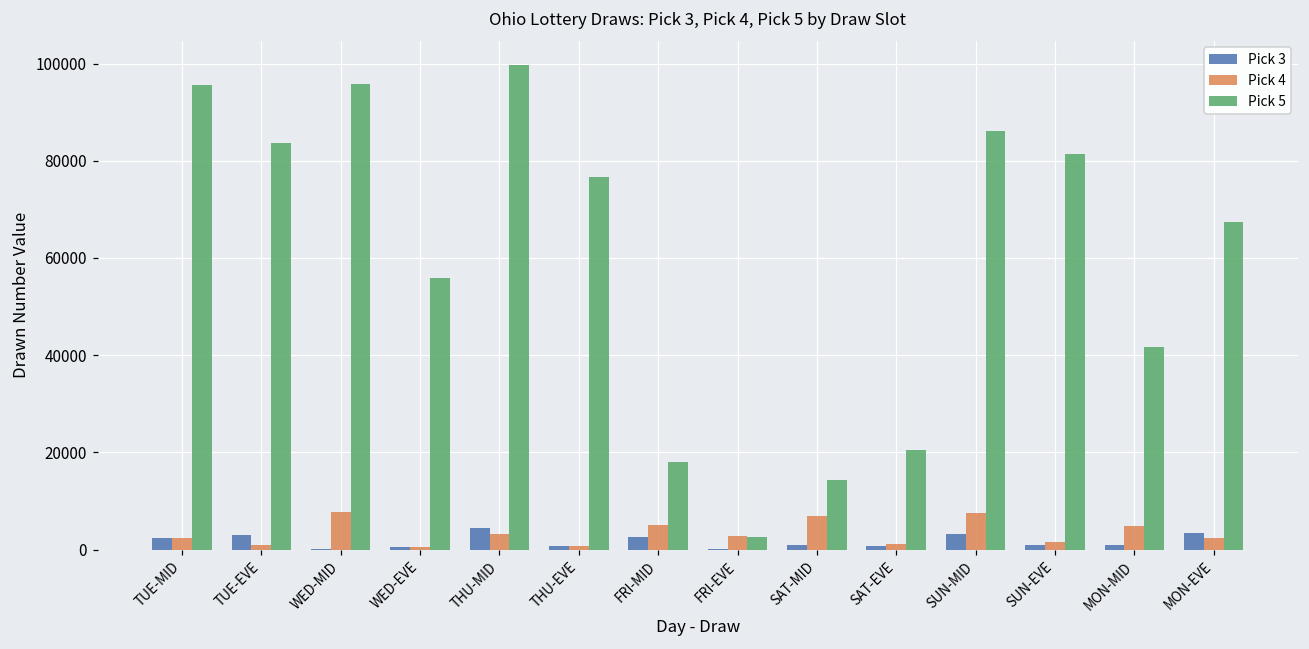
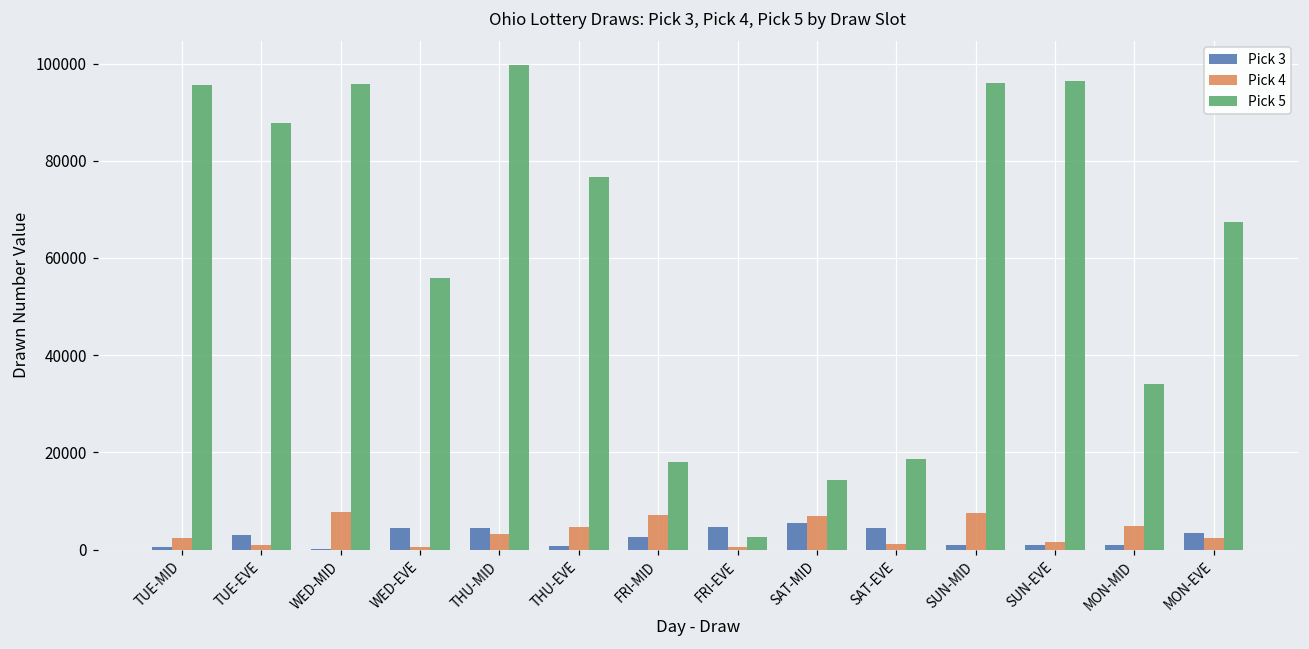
Pick 3, TUE-MID: 2000 -> 0
Pick 5, TUE-EVE: 84000 -> 88000
Pick 3, WED-EVE: 0 -> 4000
Pick 4, THU-EVE: 1000 -> 5000
Pick 4, FRI-MID: 5000 -> 7000
Pick 3, FRI-EVE: 0 -> 5000
Pick 4, FRI-EVE: 3000 -> 0
Pick 3, SAT-MID: 1000 -> 6000
Pick 3, SAT-EVE: 1000 -> 4000
Pick 5, SAT-EVE: 21000 -> 19000
Pick 3, SUN-MID: 3000 -> 1000
Pick 5, SUN-MID: 86000 -> 96000
Pick 5, SUN-EVE: 81000 -> 96000
Pick 5, MON-MID: 42000 -> 34000
